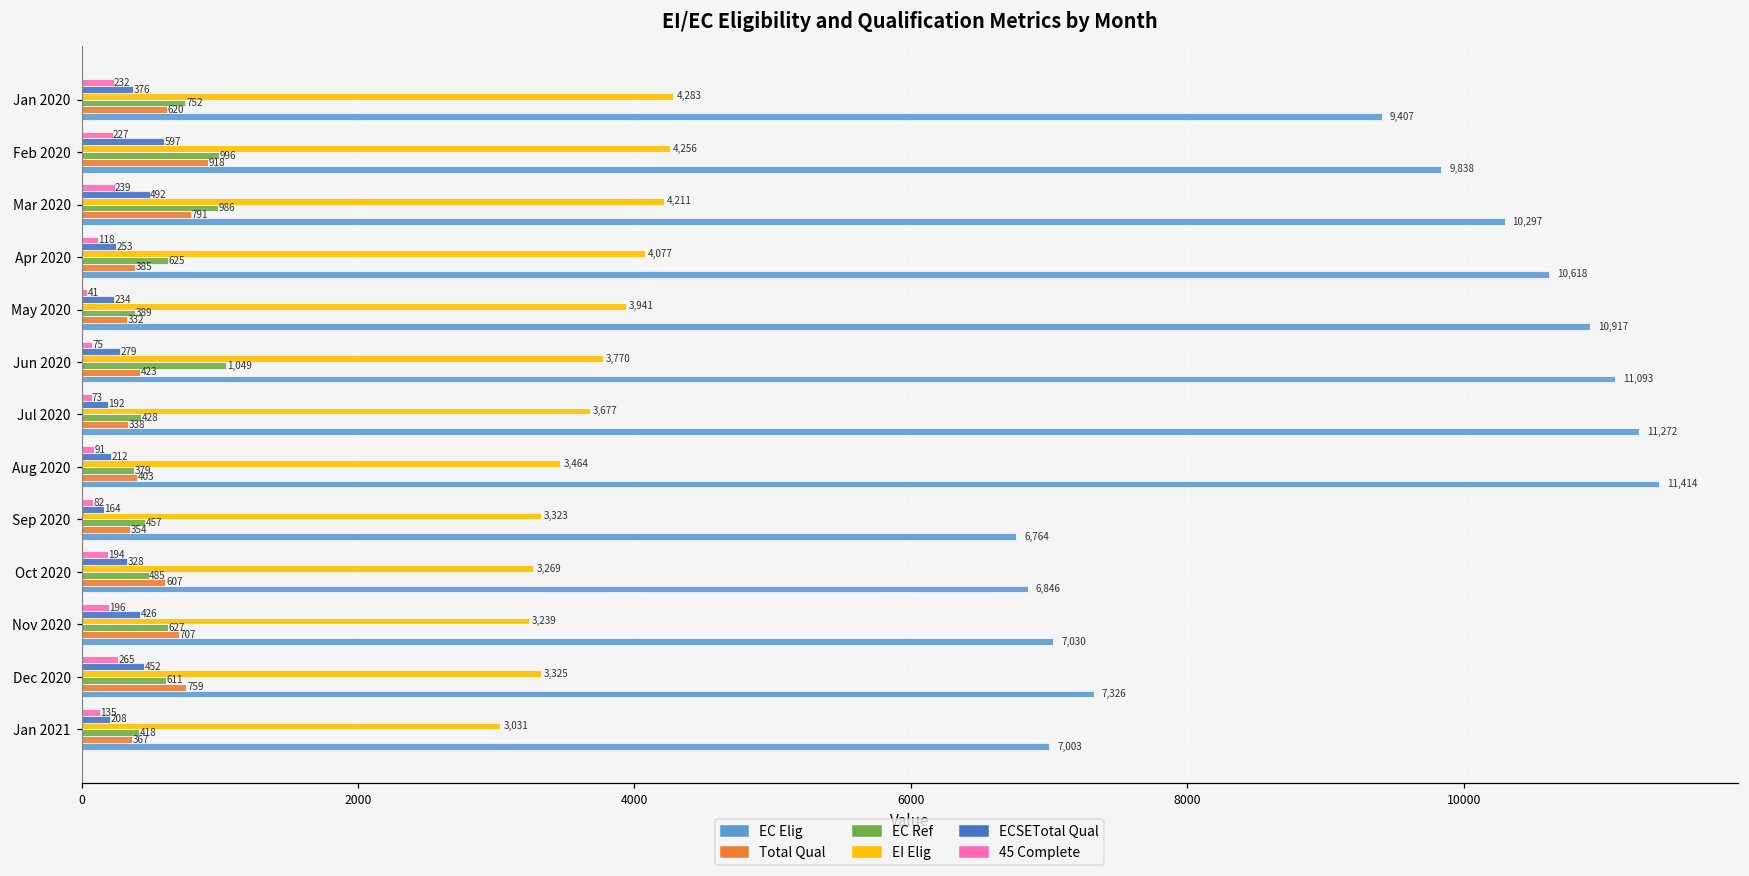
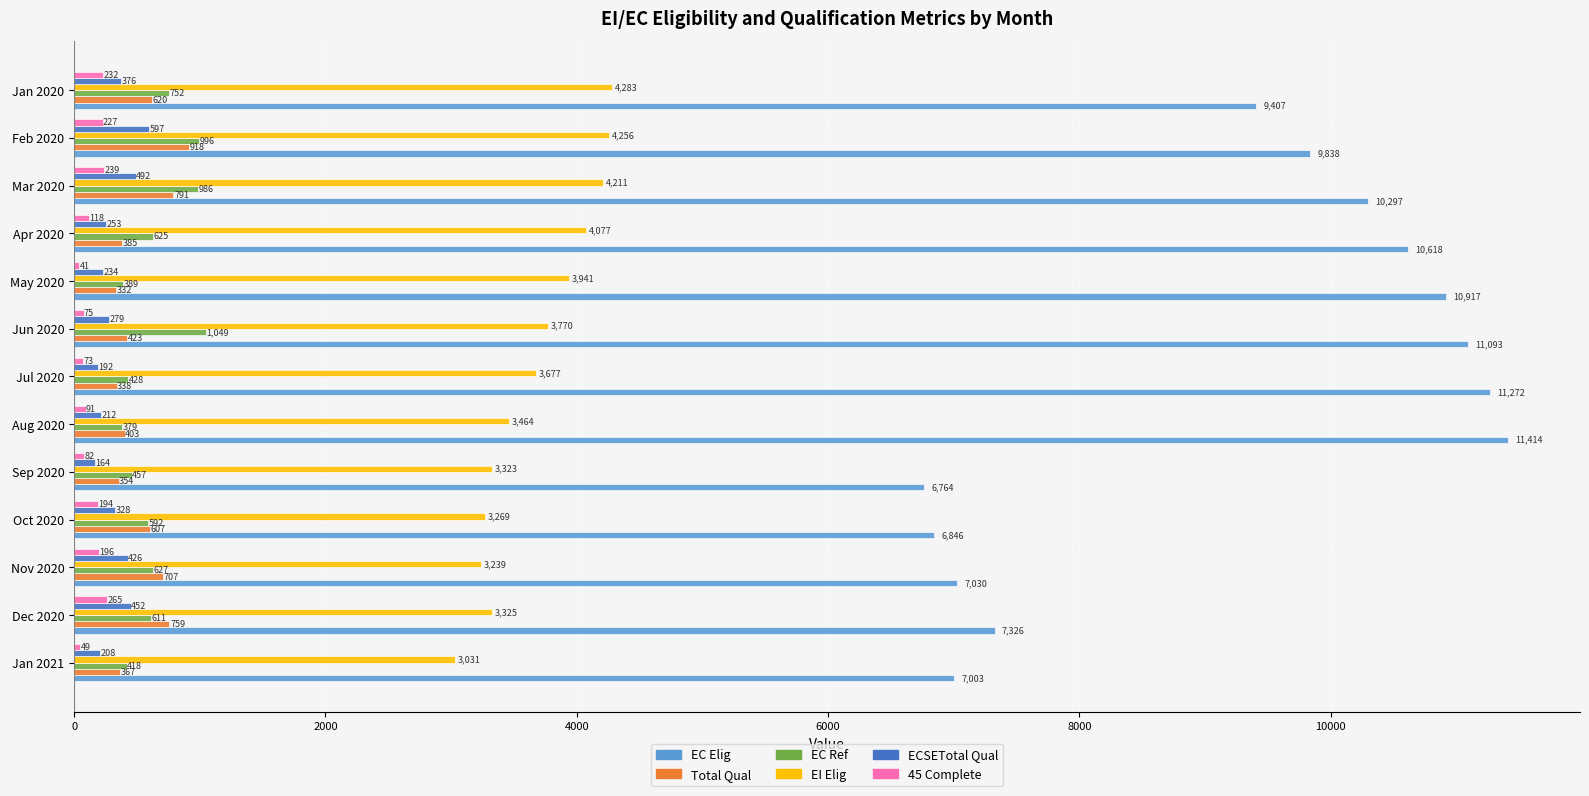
EC Ref, Oct 2020: 485 -> 592
45 Complete, Jan 2021: 135 -> 49
